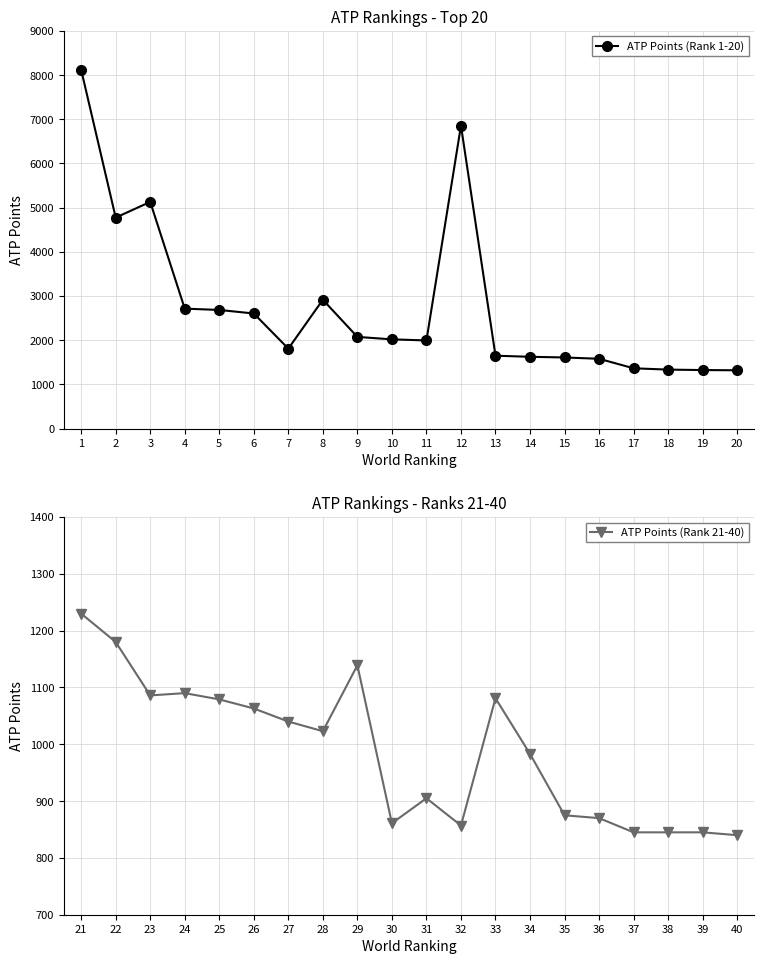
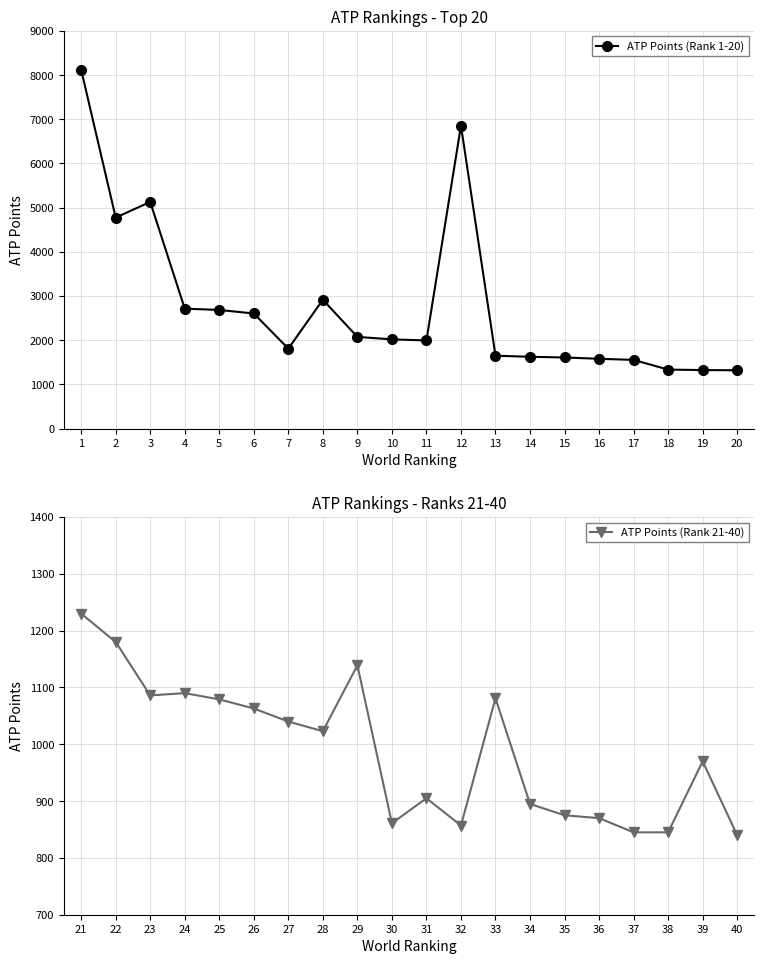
ATP Rankings - Top 20, 17: 1400 -> 1600
ATP Rankings - Ranks 21-40, 34: 980 -> 900
ATP Rankings - Ranks 21-40, 39: 850 -> 970
